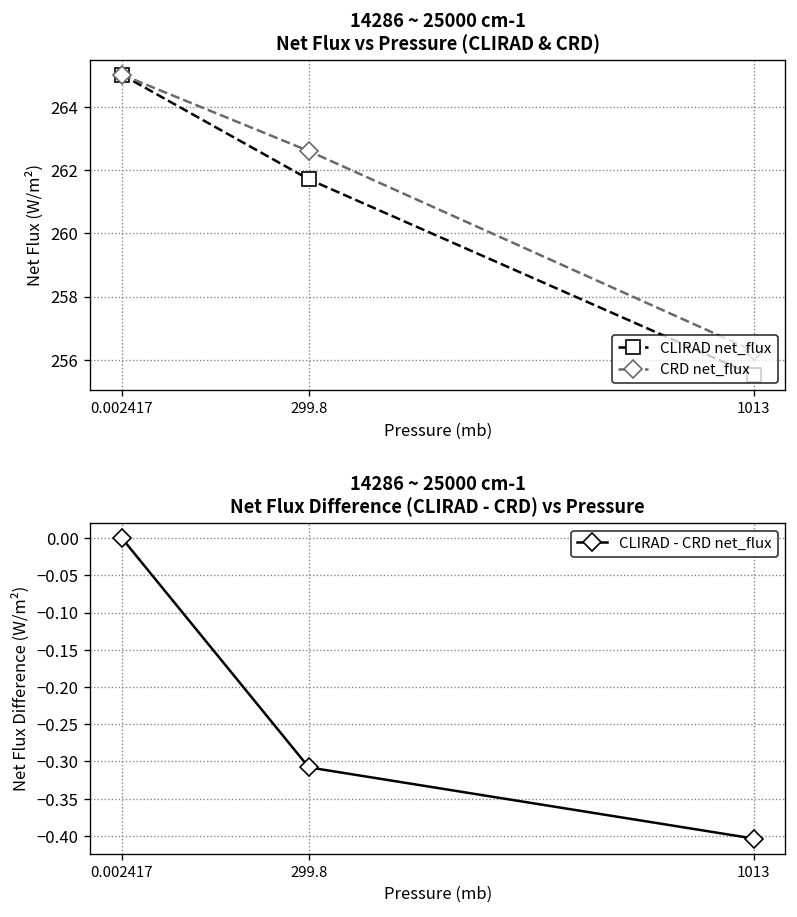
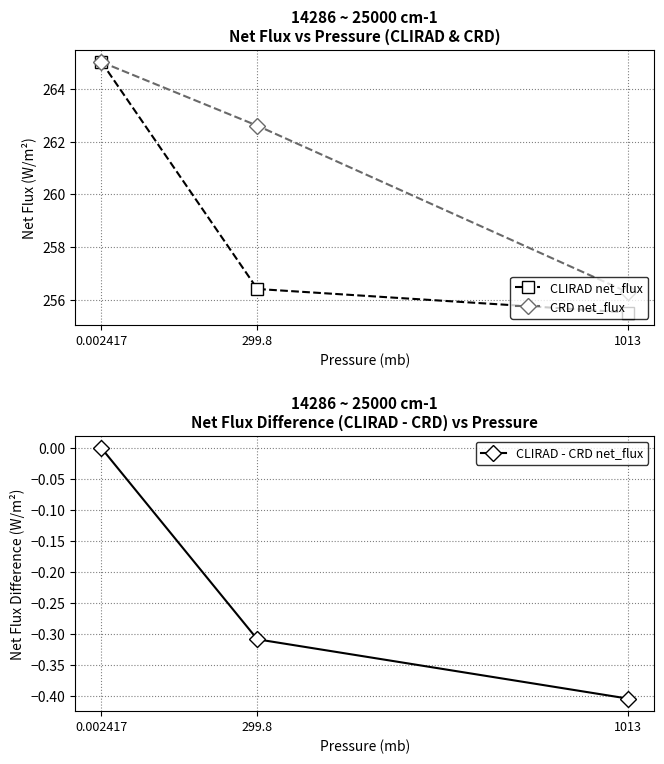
14286 ~ 25000 cm-1 Net Flux vs Pressure (CLIRAD & CRD), CLIRAD net_flux, 299.8: 261.7 -> 256.4
